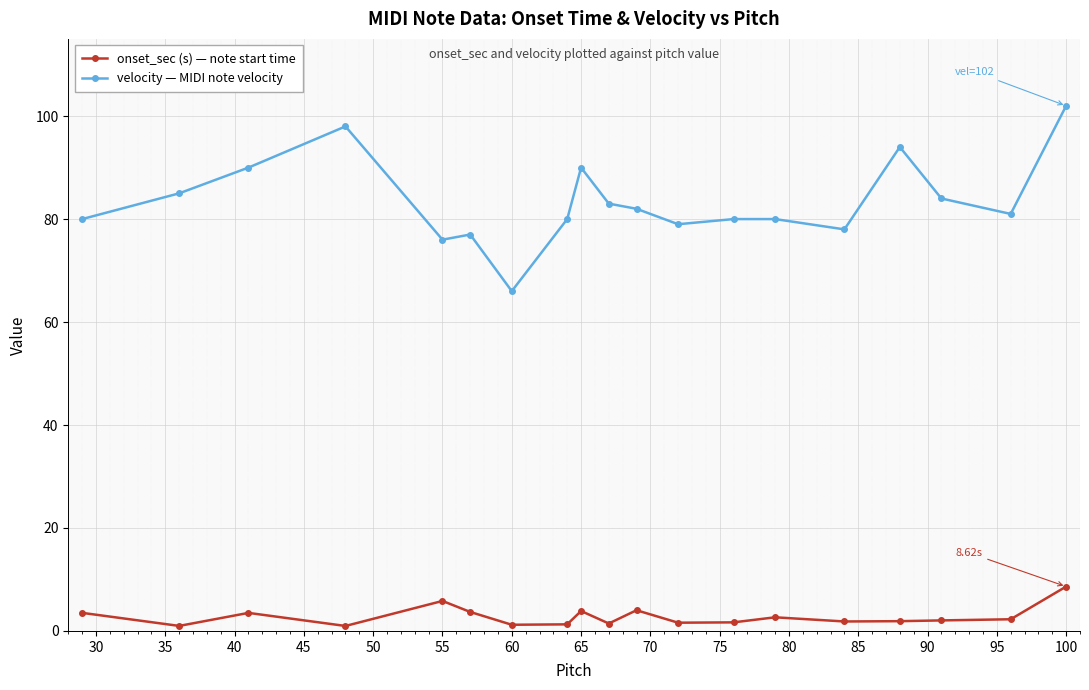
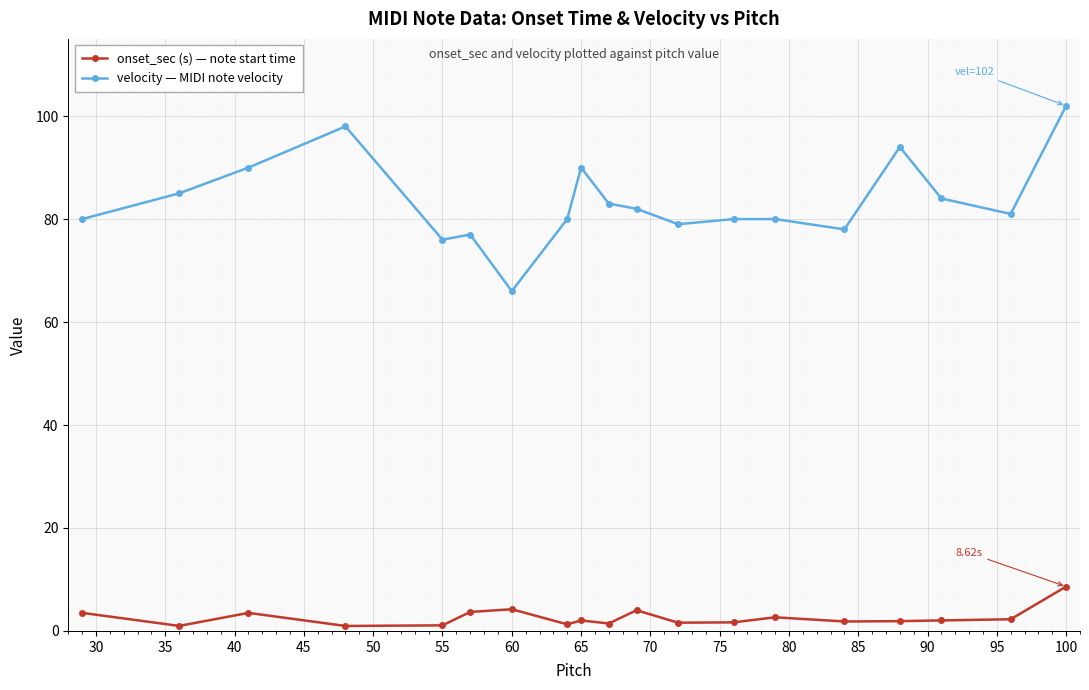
onset_sec (s) — note start time, 55: 6 -> 1
onset_sec (s) — note start time, 60: 1 -> 4
onset_sec (s) — note start time, 65: 4 -> 2
